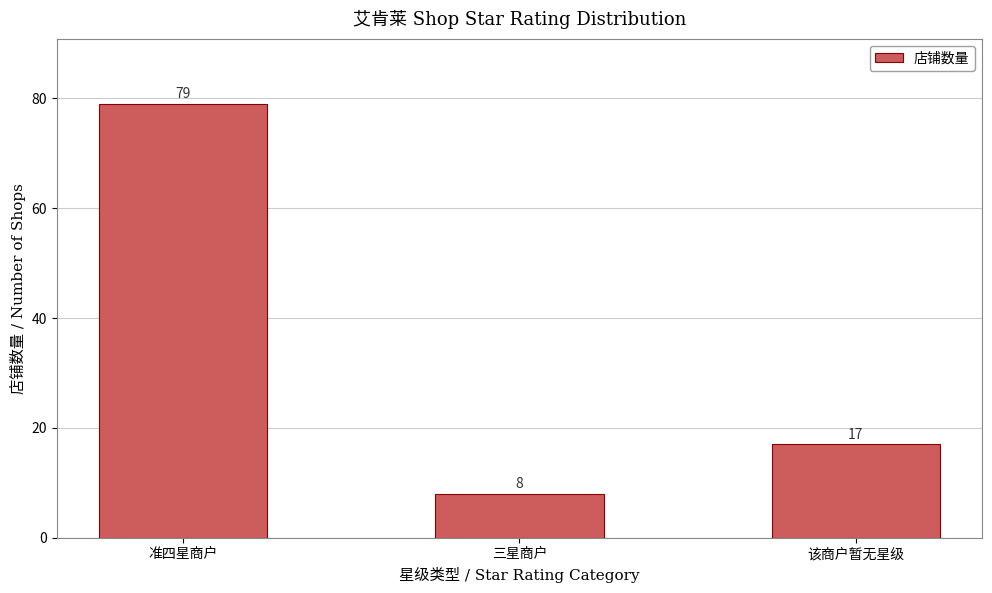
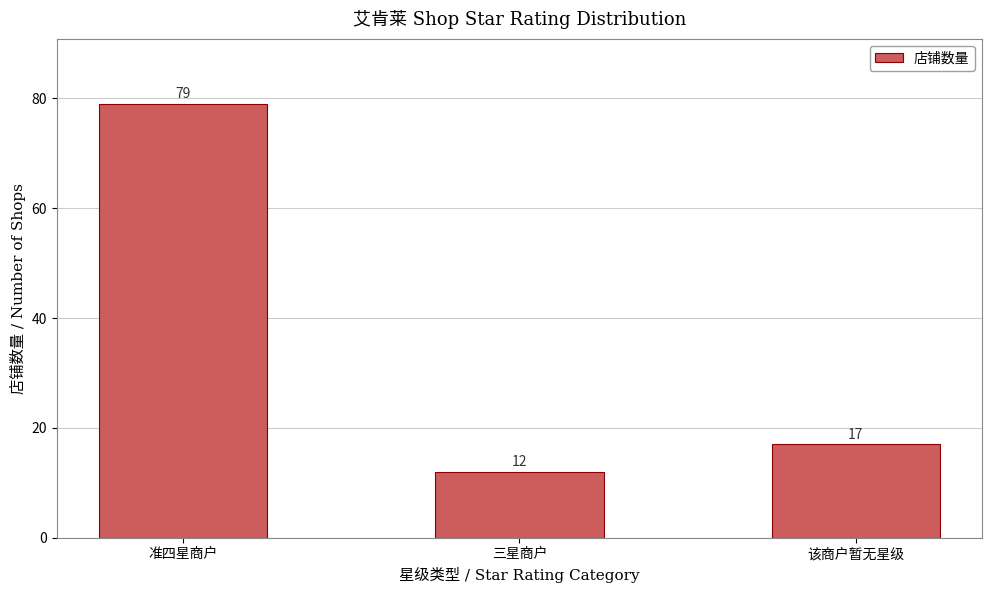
三星商户: 8 -> 12
